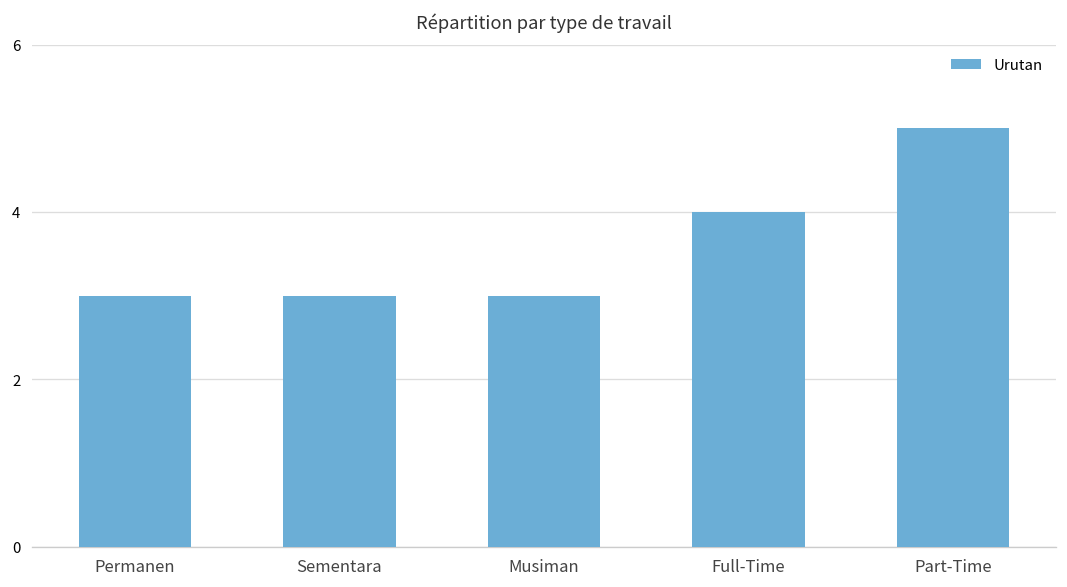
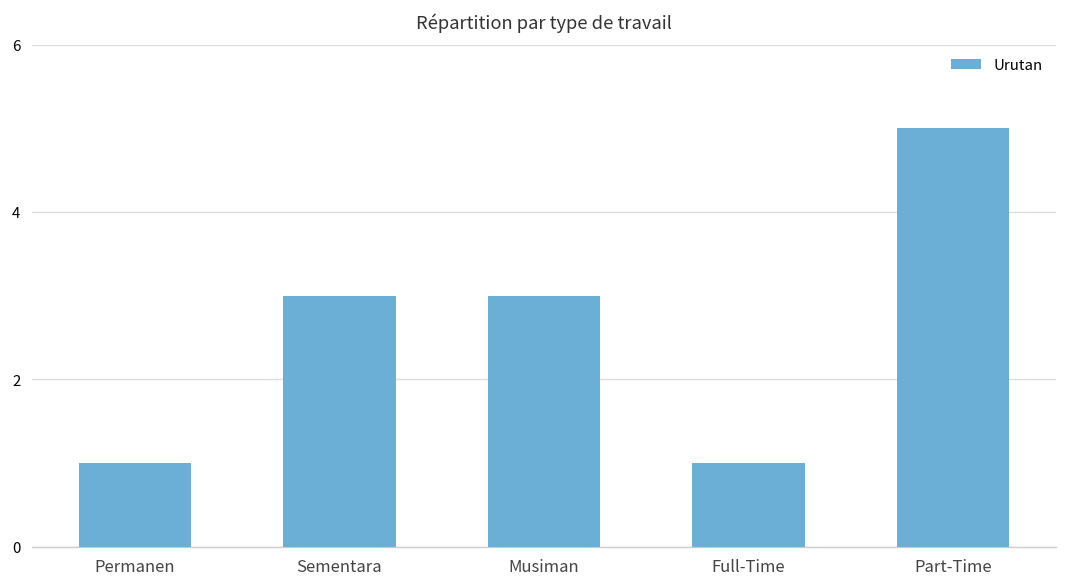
Permanen: 3 -> 1
Full-Time: 4 -> 1
